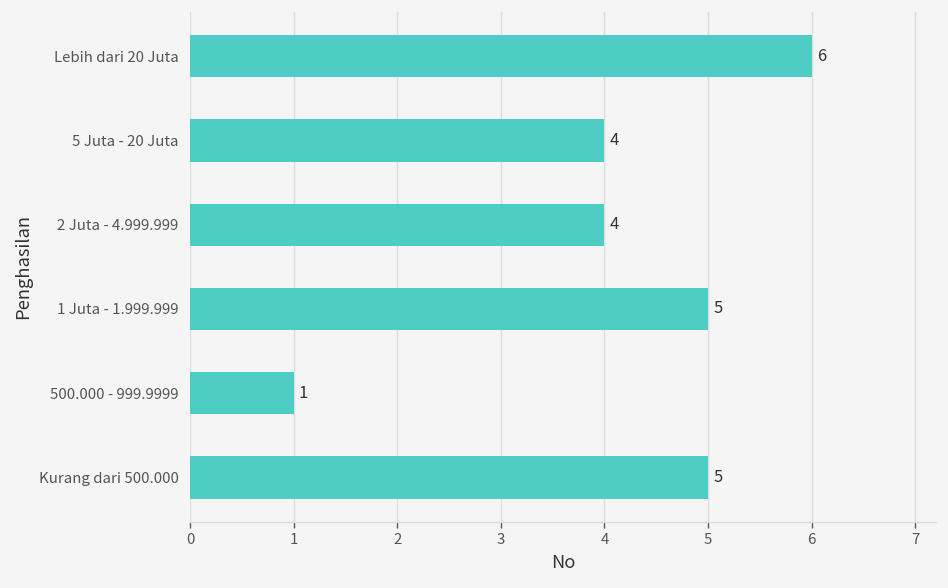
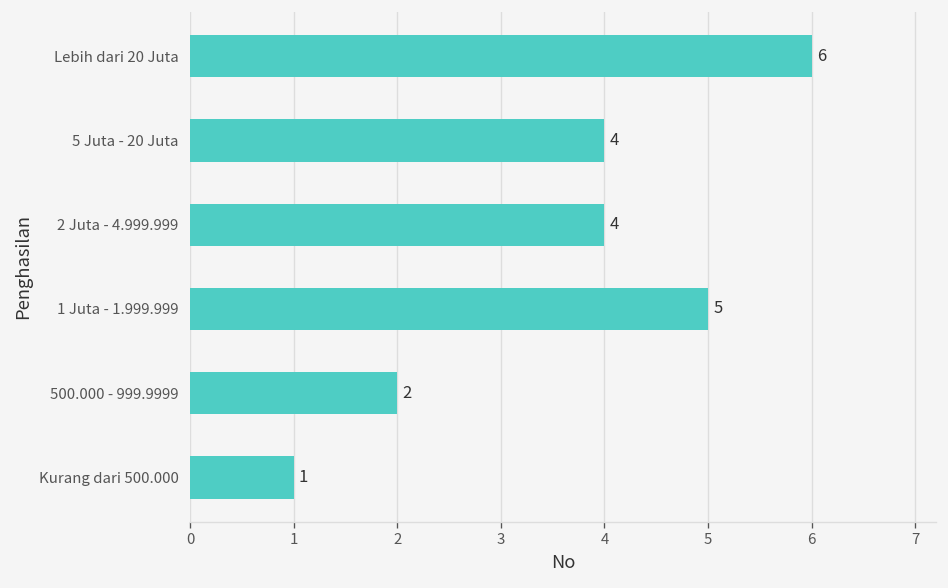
500.000 - 999.9999: 1 -> 2
Kurang dari 500.000: 5 -> 1
